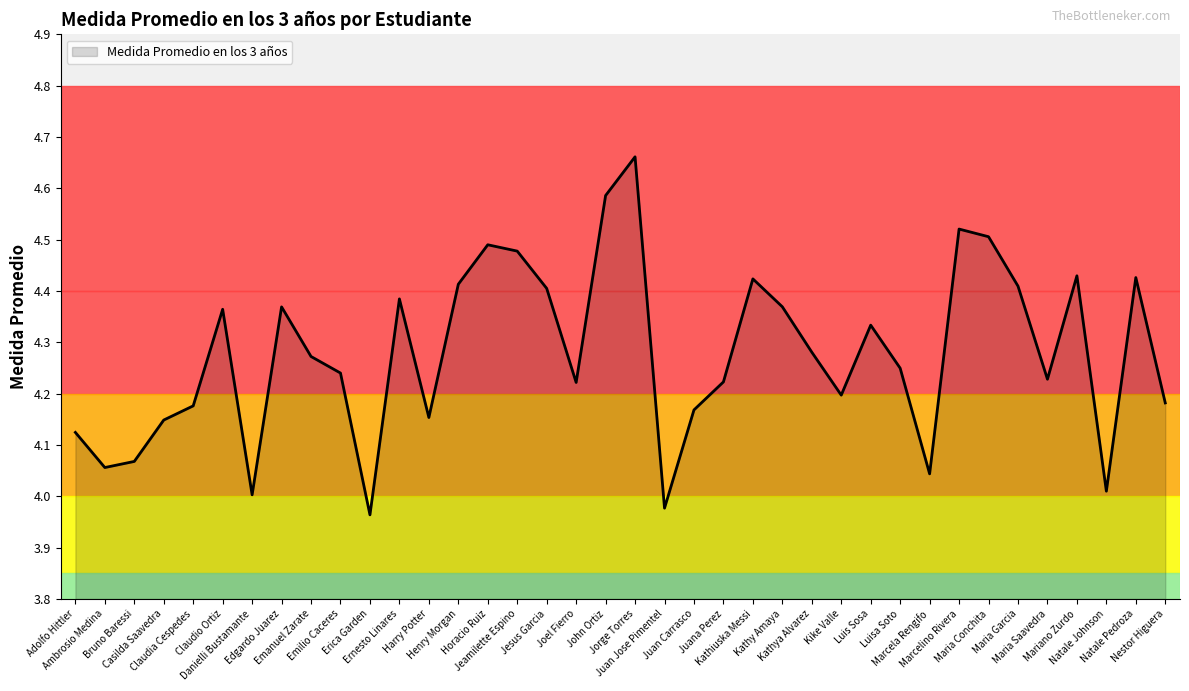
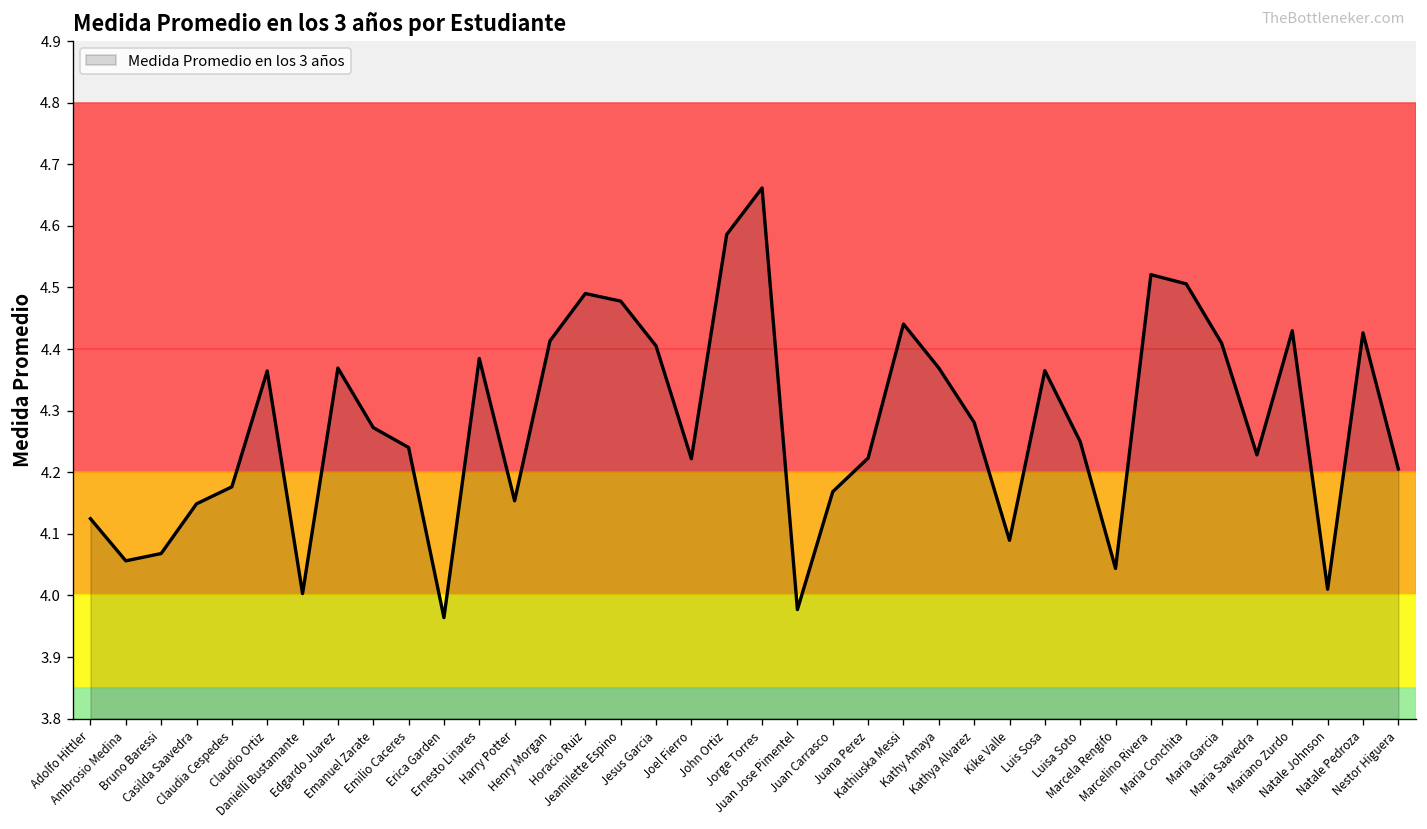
Kathiuska Messi: 4.42 -> 4.44
Kike Valle: 4.20 -> 4.09
Luis Sosa: 4.33 -> 4.36
Nestor Higuera: 4.18 -> 4.21
